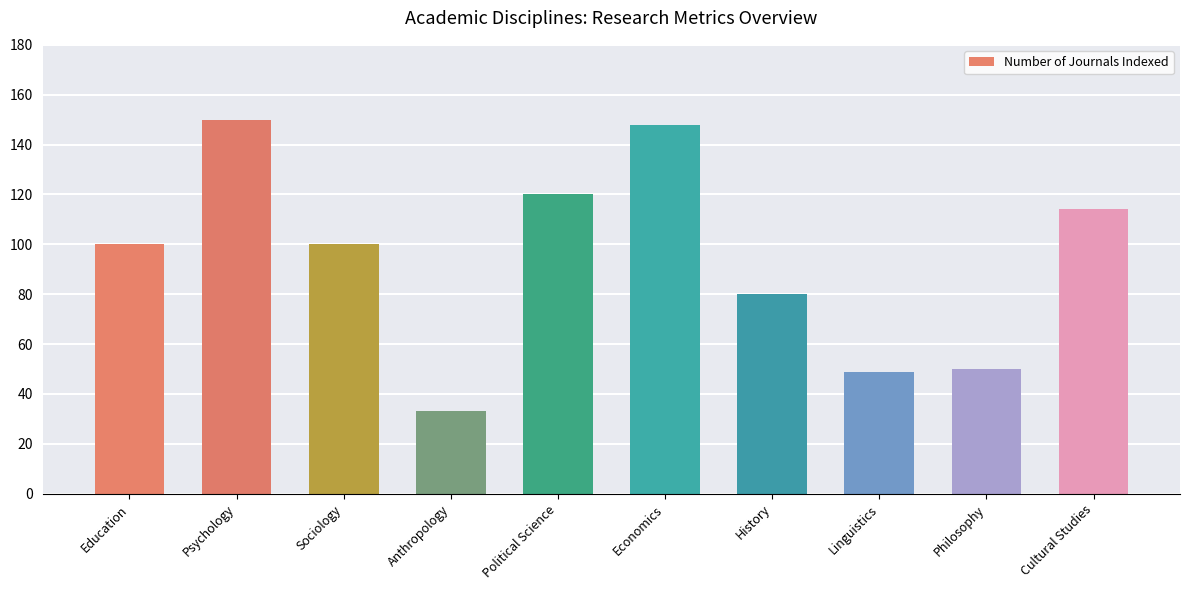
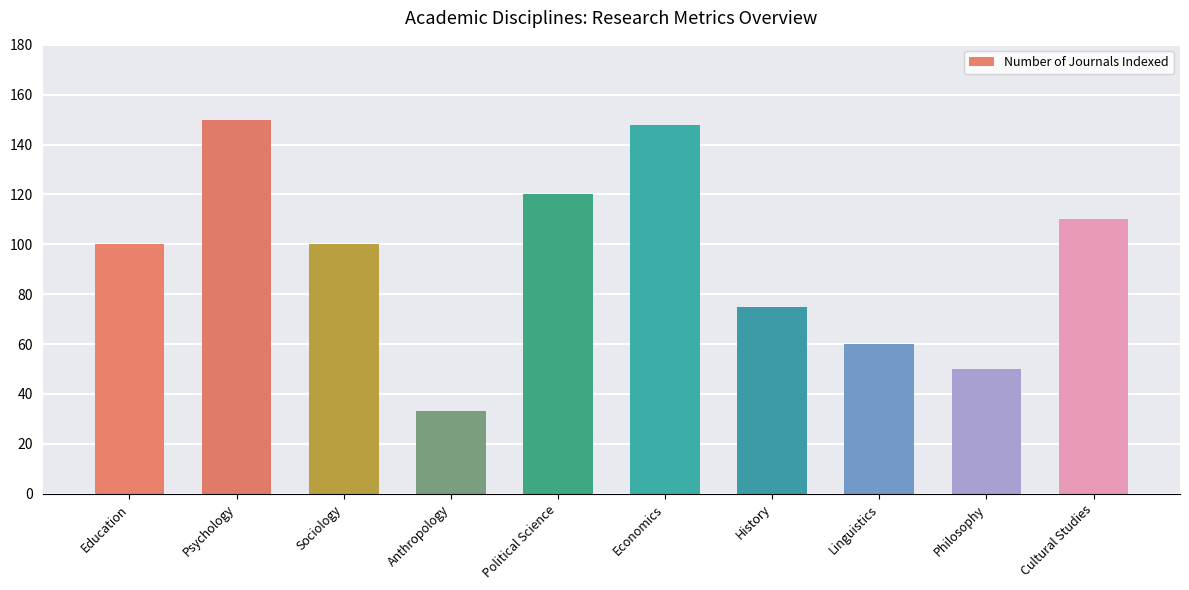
History: 80 -> 75
Linguistics: 49 -> 60
Cultural Studies: 114 -> 110
